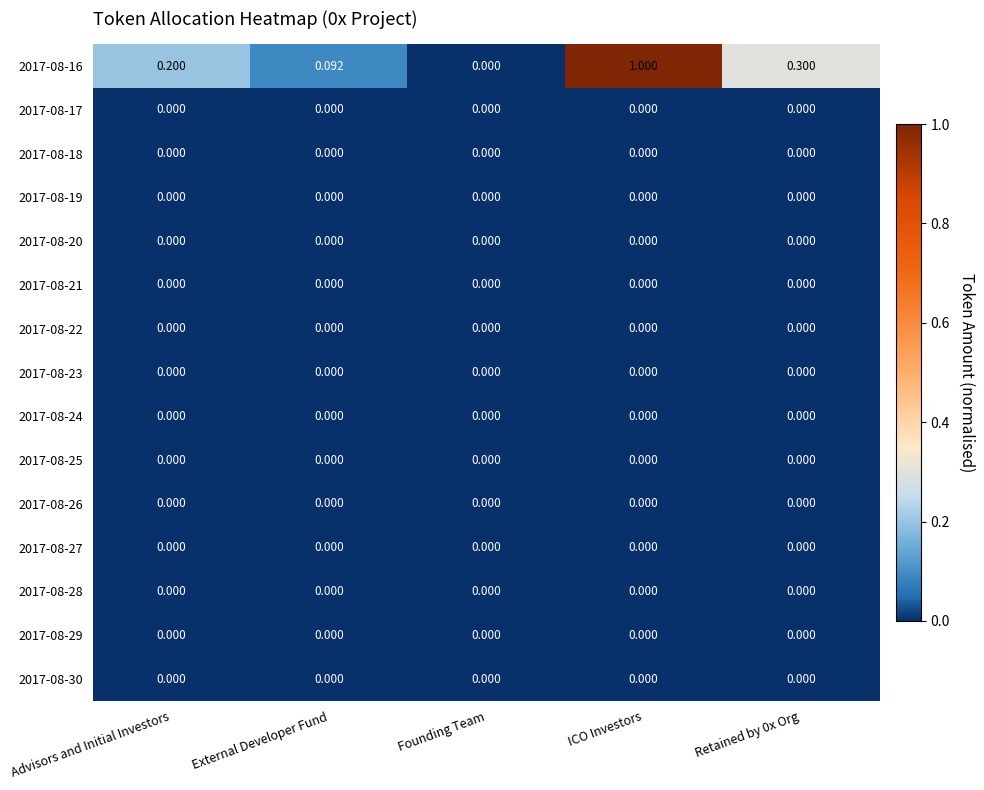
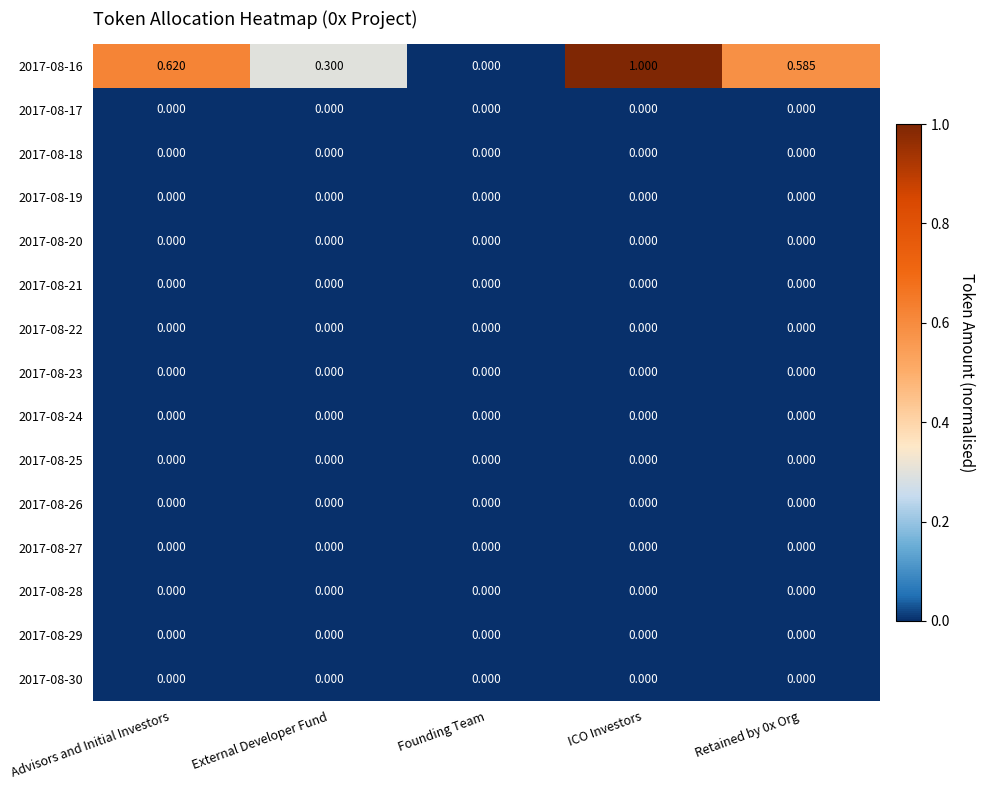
2017-08-16, Advisors and Initial Investors: 0.200 -> 0.620
2017-08-16, External Developer Fund: 0.092 -> 0.300
2017-08-16, Retained by 0x Org: 0.300 -> 0.585
